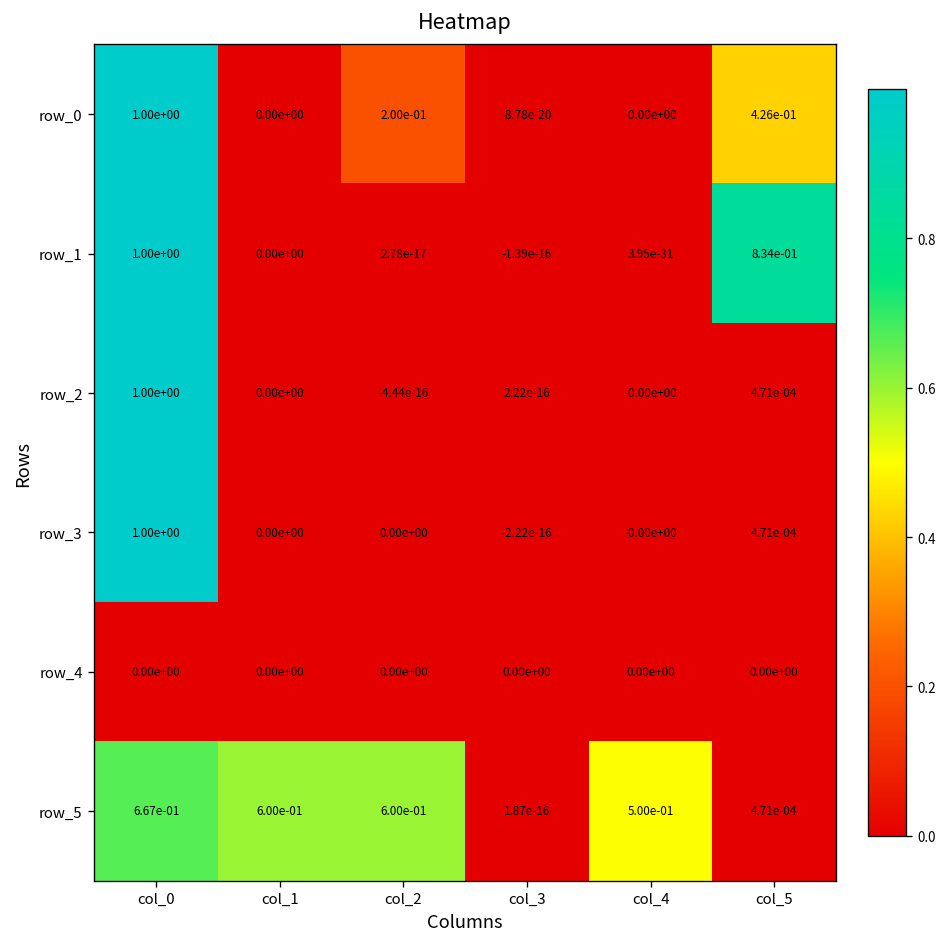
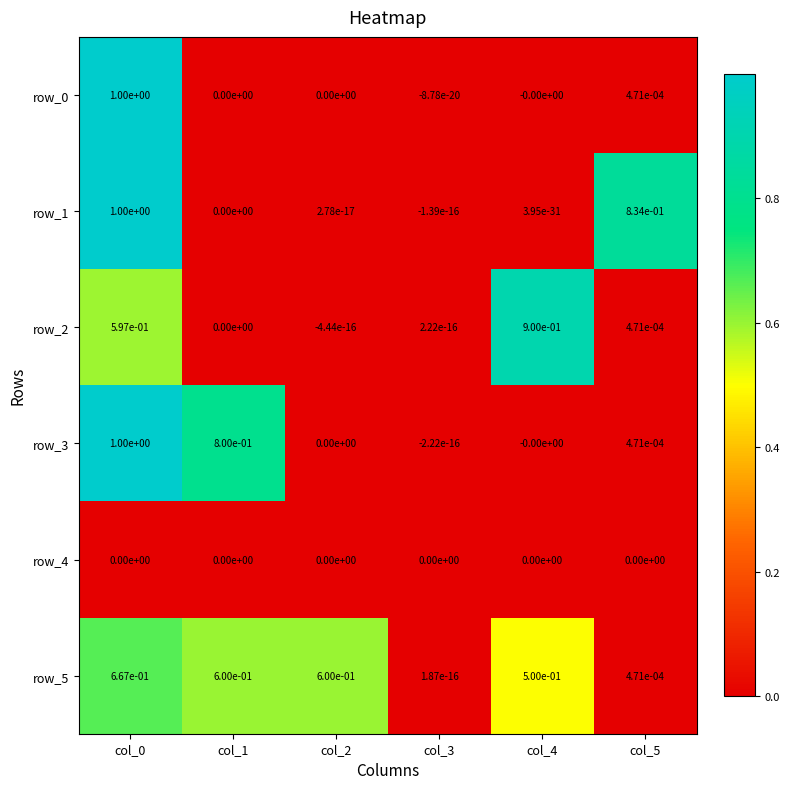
row_0, col_2: 2.00e-01 -> 0.00e+00
row_0, col_5: 4.26e-01 -> 4.71e-04
row_2, col_0: 1.00e+00 -> 5.97e-01
row_2, col_4: -0.00e+00 -> 9.00e-01
row_3, col_1: 0.00e+00 -> 8.00e-01
